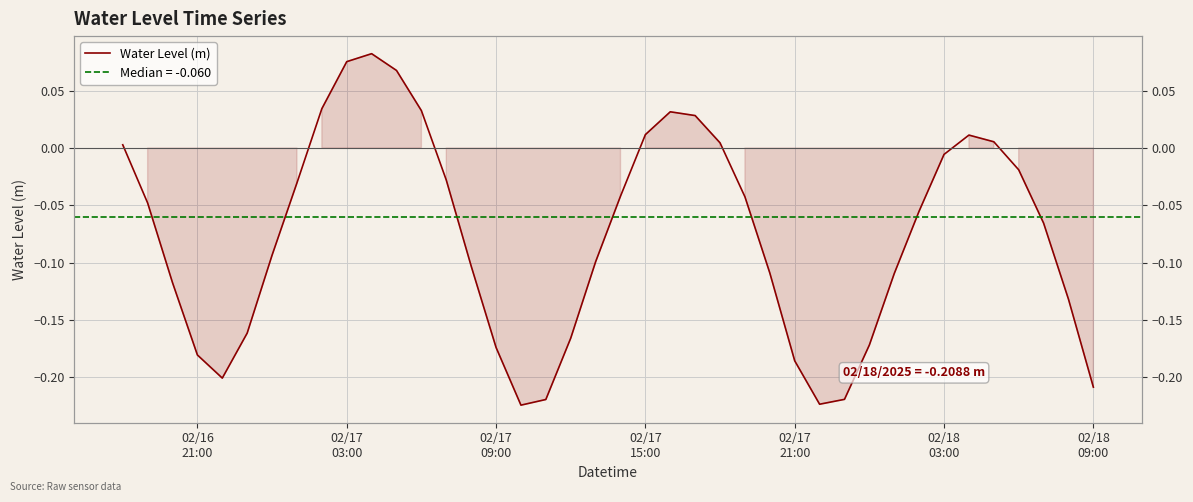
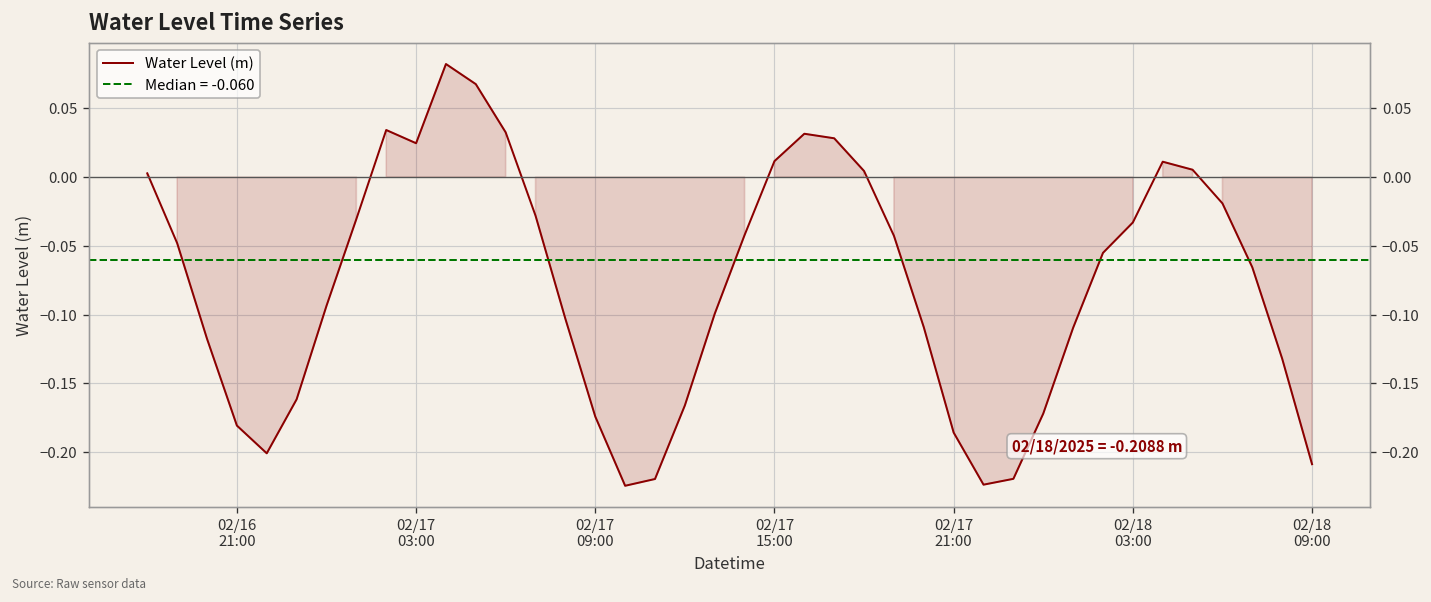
02/17 03:00: 0.075 -> 0.025
02/18 03:00: -0.006 -> -0.033
